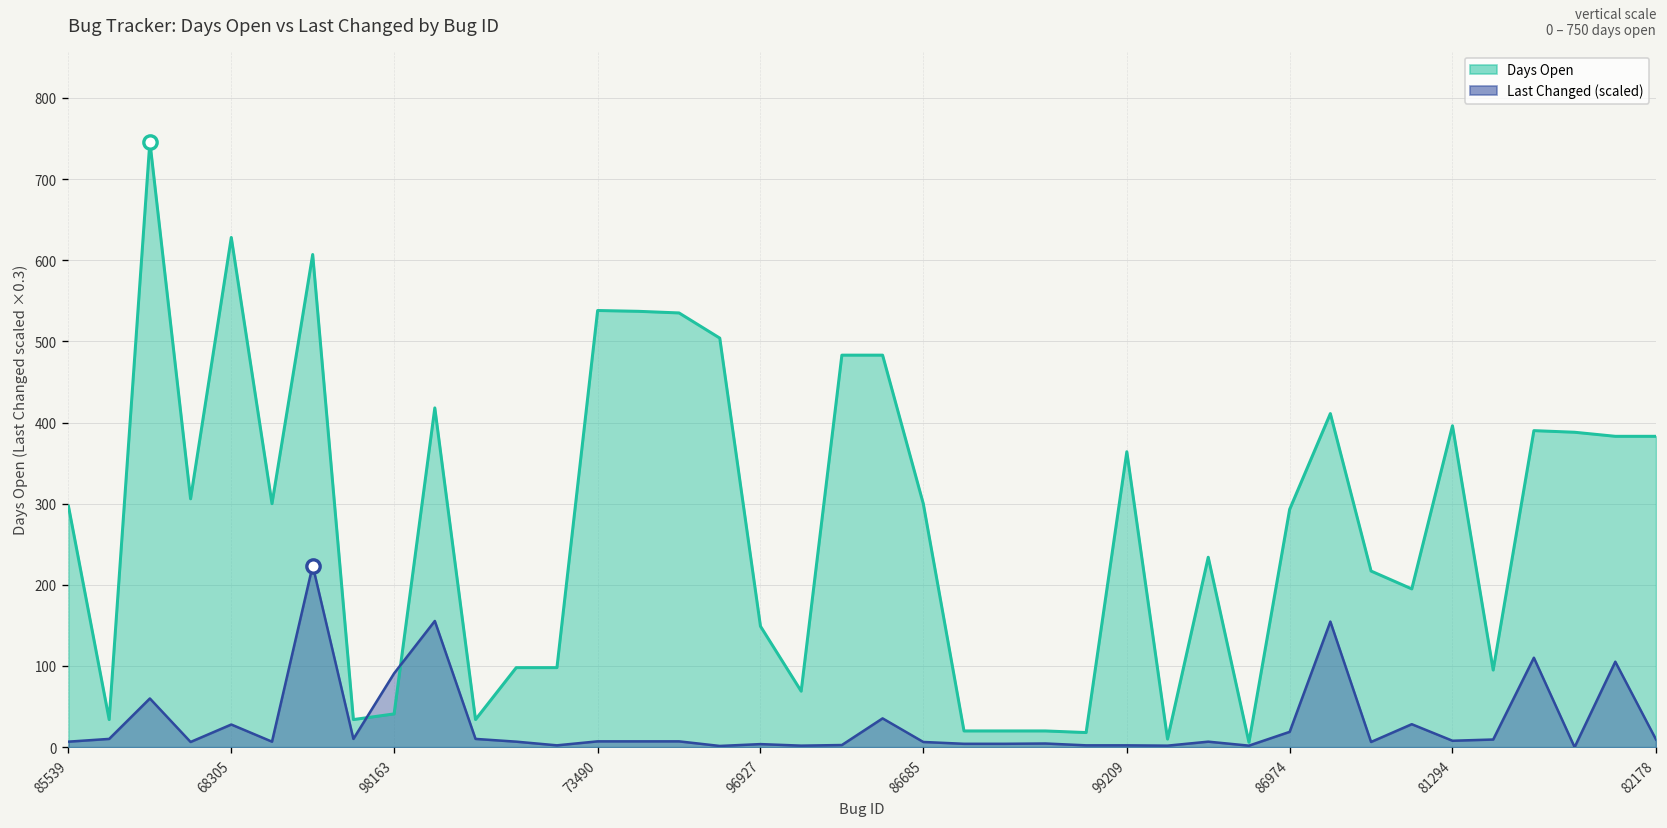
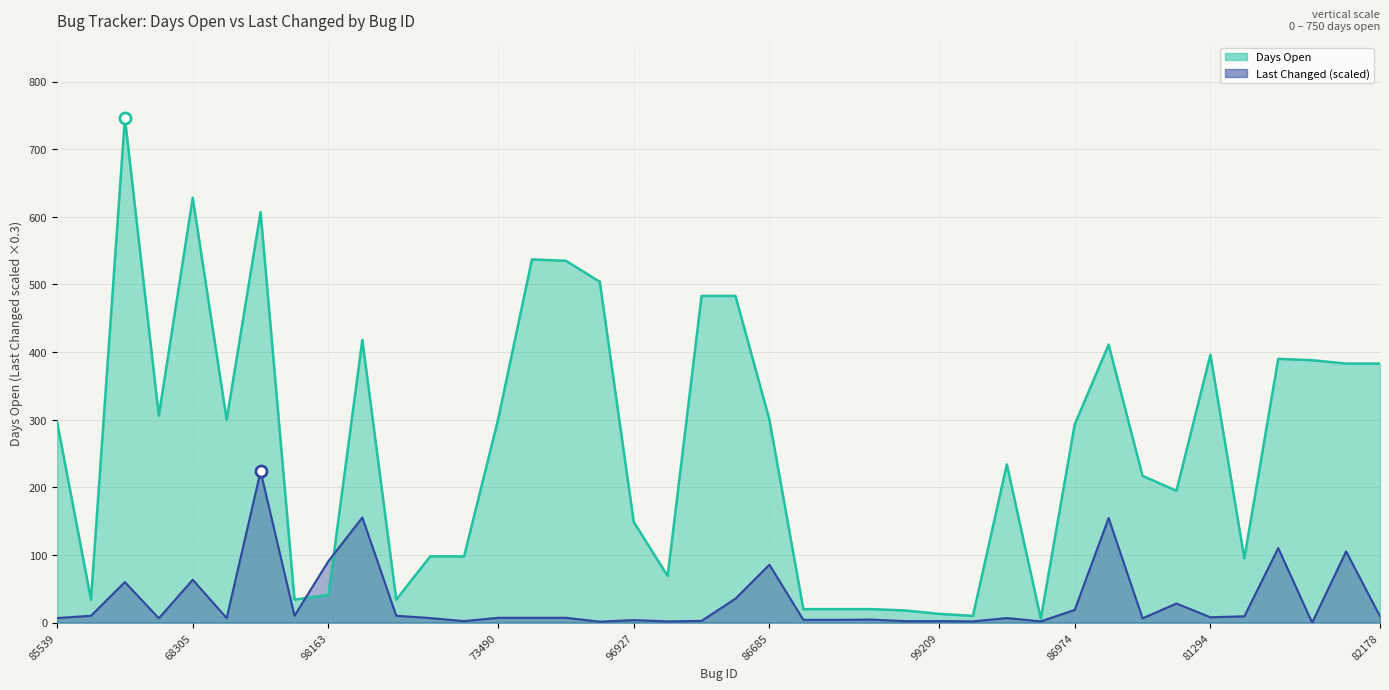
Last Changed (scaled), 68305: 30 -> 60
Days Open, 73490: 540 -> 300
Last Changed (scaled), 86685: 10 -> 90
Days Open, 99209: 360 -> 10
